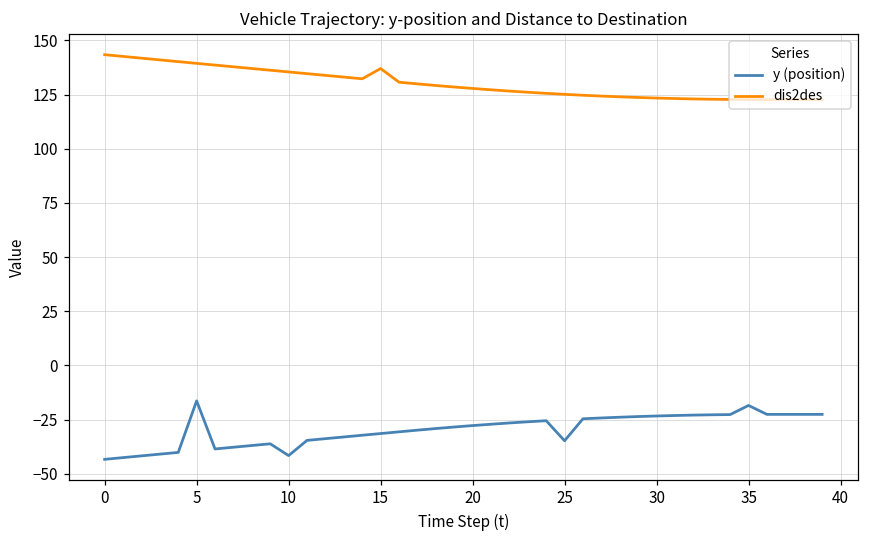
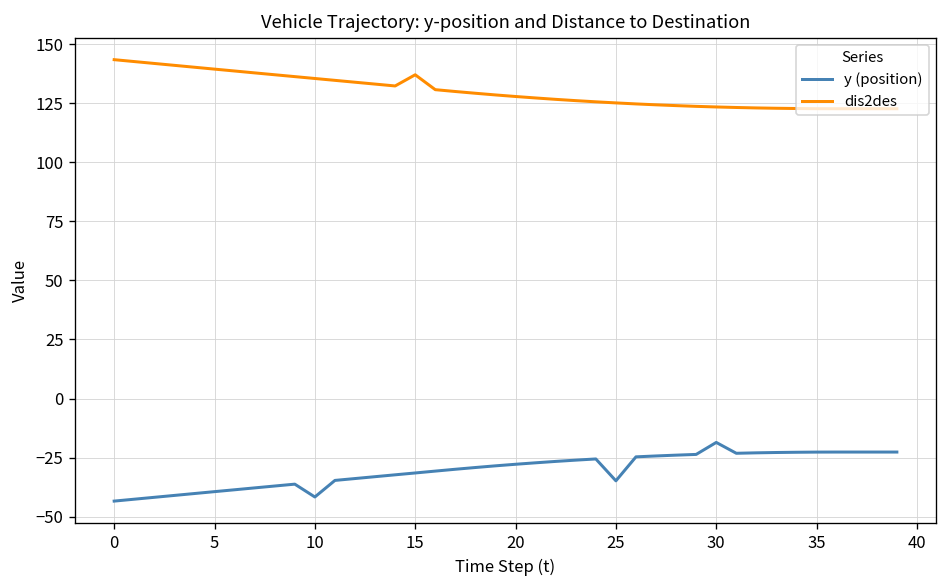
y (position), 5: -16 -> -39
y (position), 30: -23 -> -19
y (position), 35: -19 -> -23
